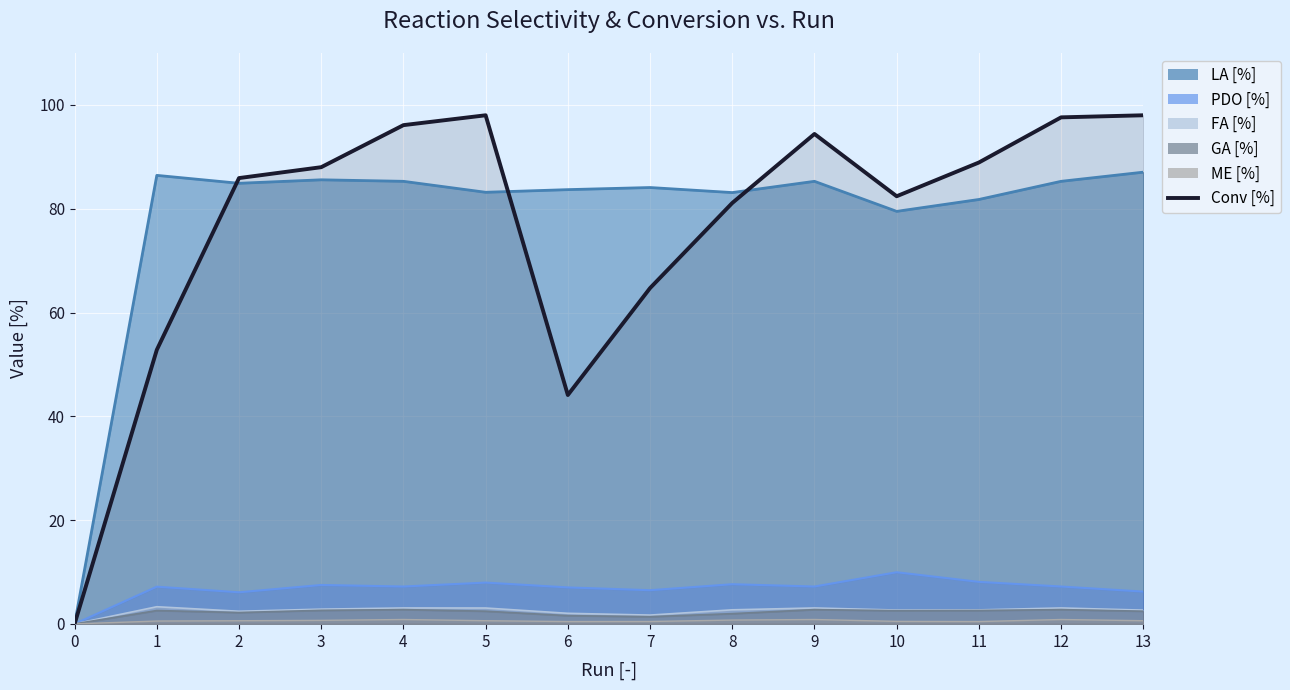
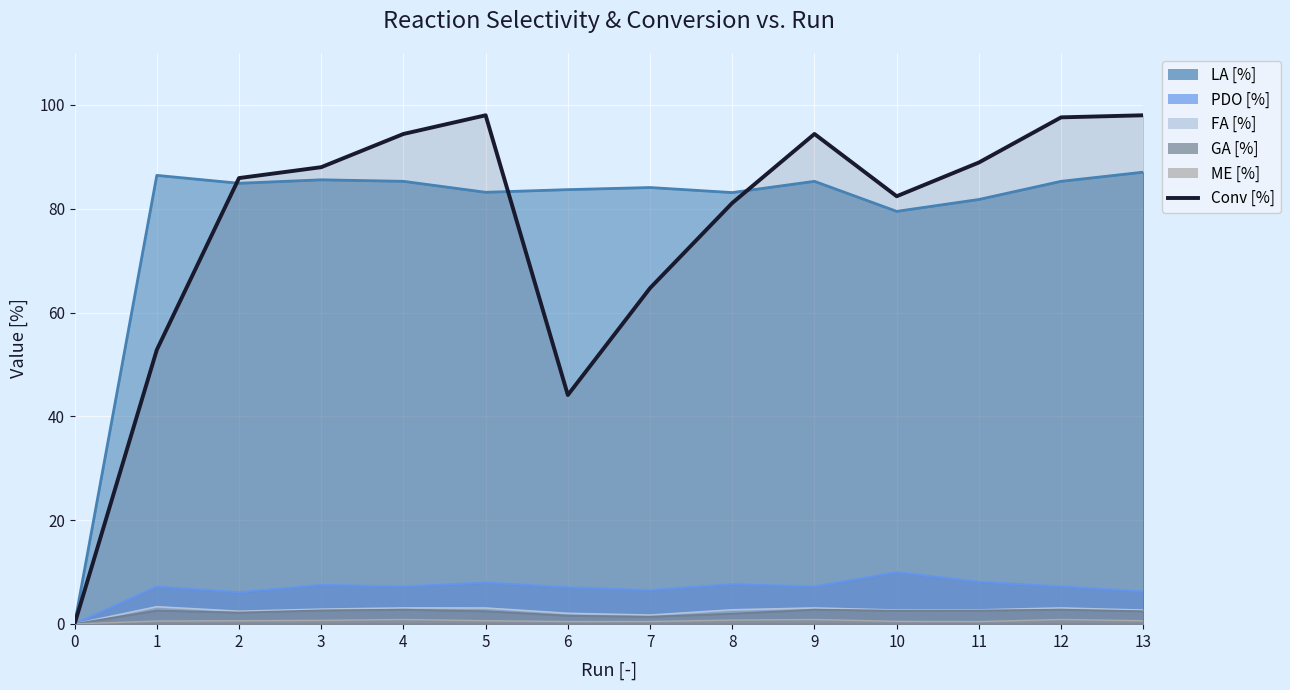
Conv [%], 4: 96 -> 94
